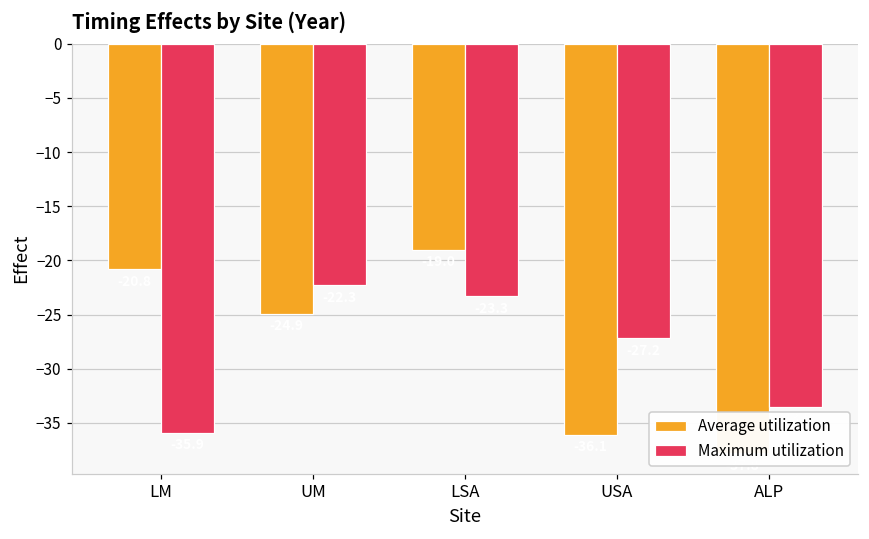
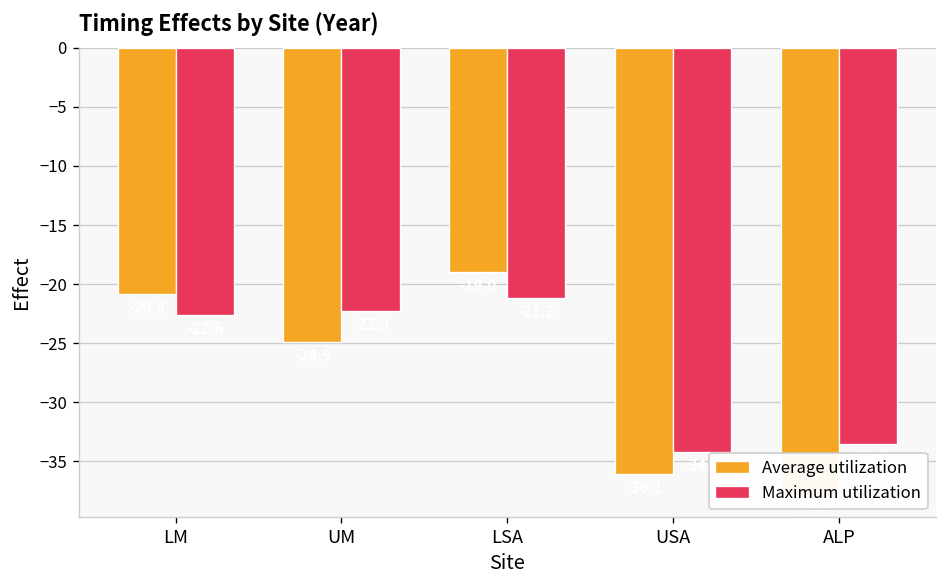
Maximum utilization, LM: -36 -> -23
Maximum utilization, LSA: -23 -> -21
Maximum utilization, USA: -27 -> -34
